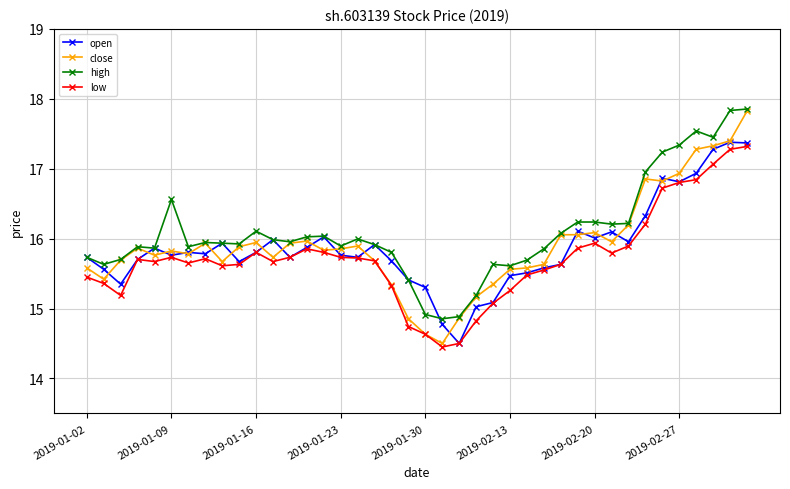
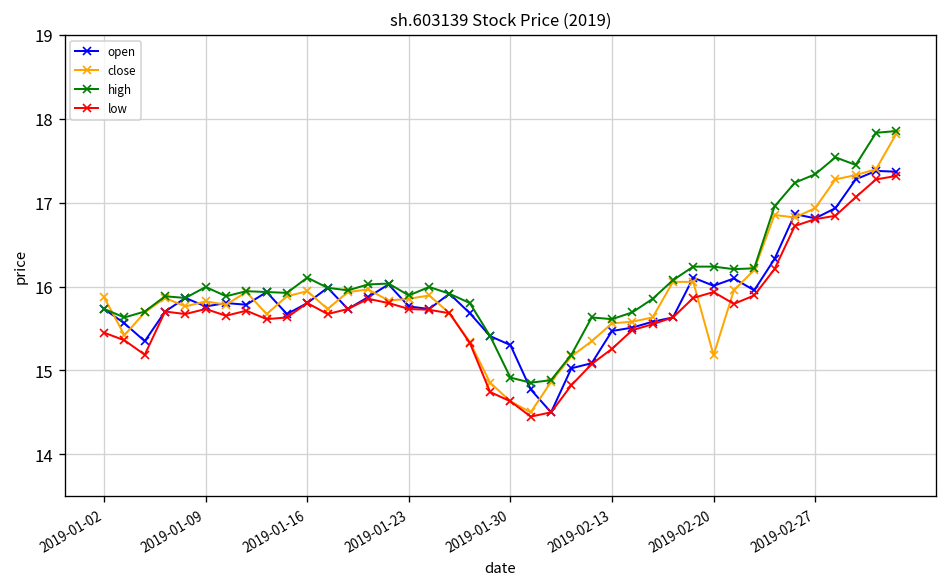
close, 2019-01-02: 15.6 -> 15.9
high, 2019-01-09: 16.6 -> 16.0
close, 2019-02-20: 16.1 -> 15.2
